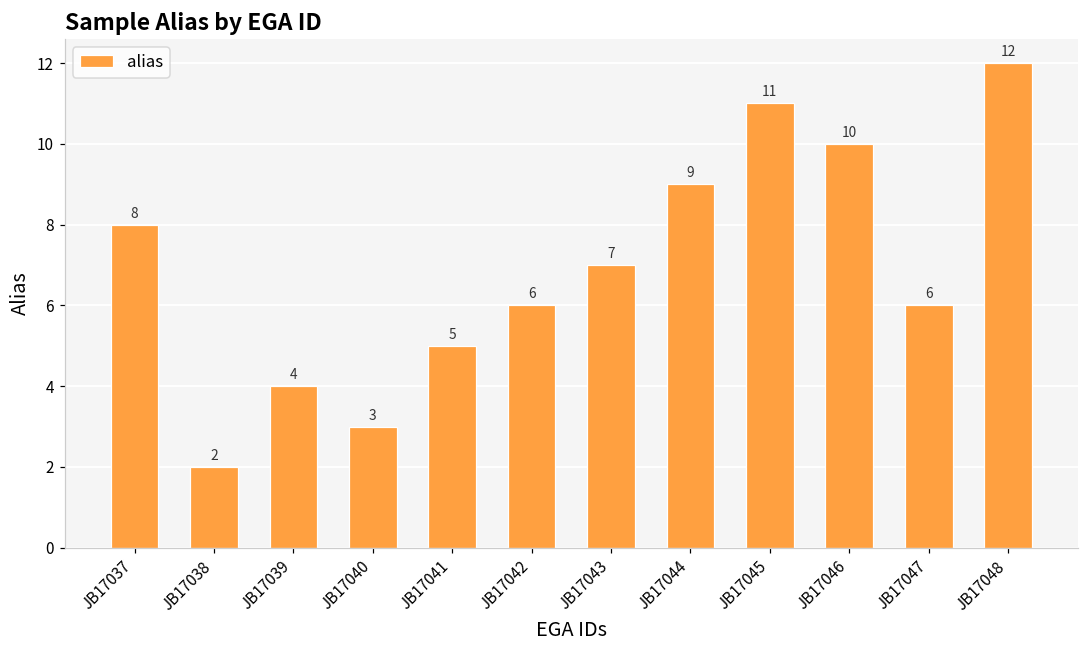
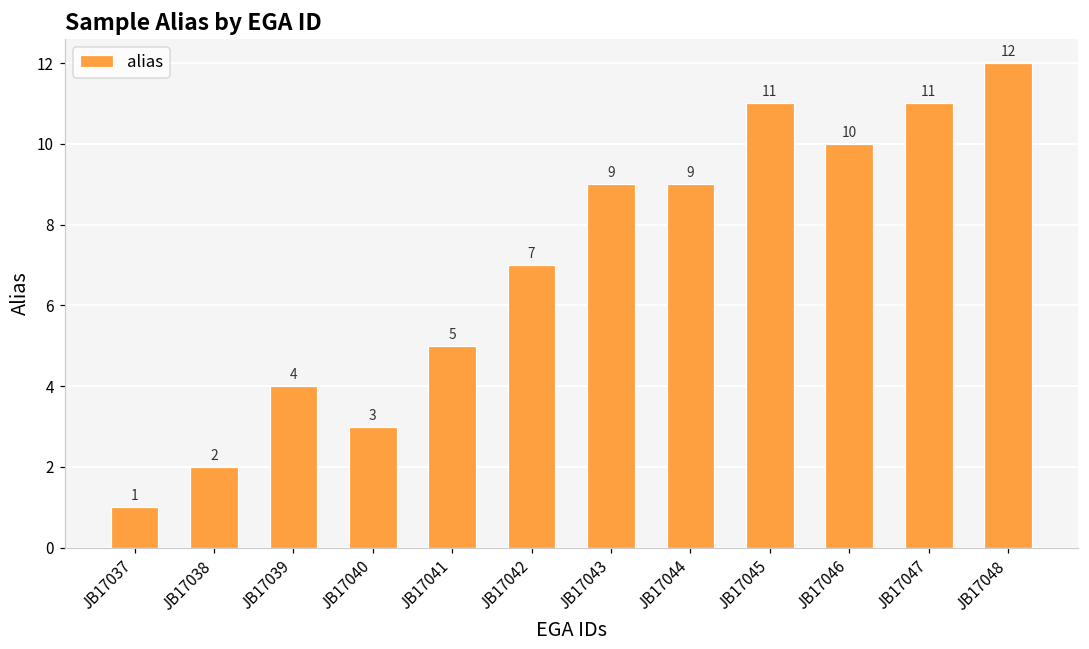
JB17037: 8 -> 1
JB17042: 6 -> 7
JB17043: 7 -> 9
JB17047: 6 -> 11
